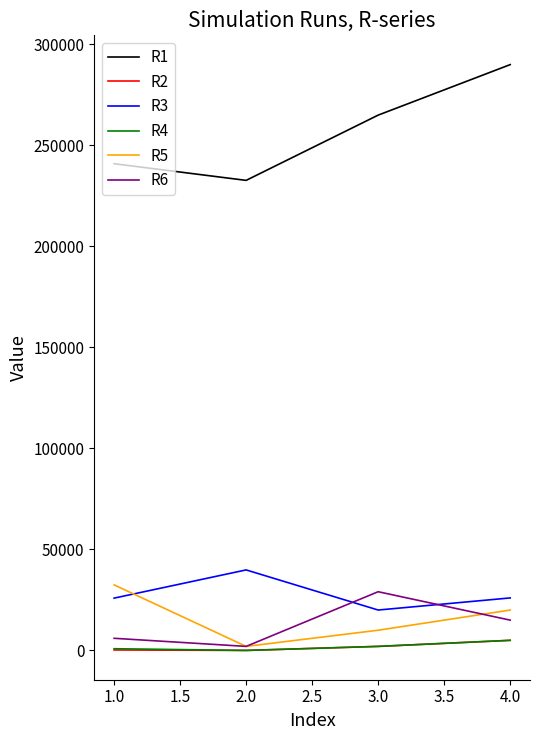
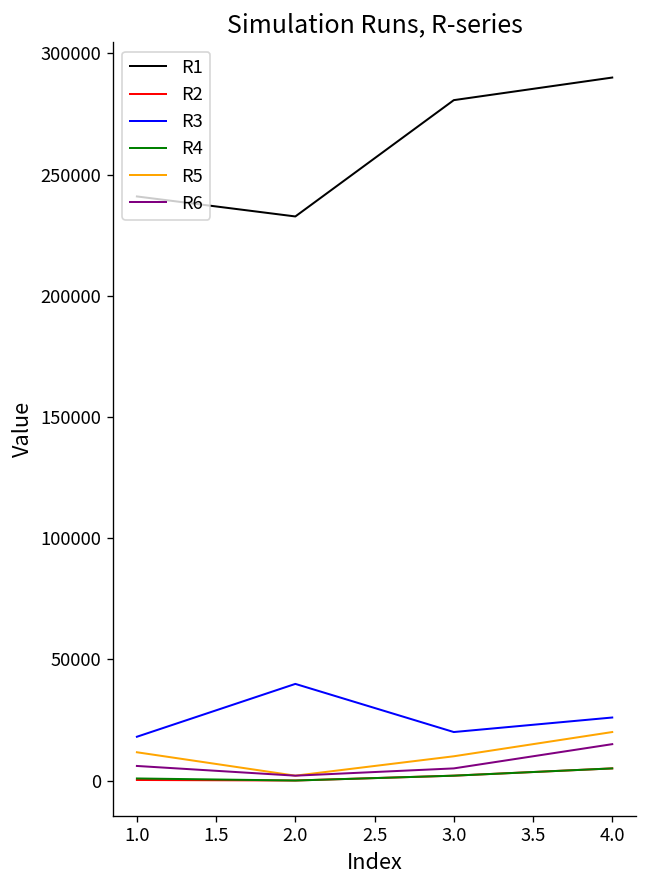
R3, 1.0: 26000 -> 18000
R5, 1.0: 32000 -> 12000
R1, 3.0: 265000 -> 281000
R6, 3.0: 29000 -> 5000
